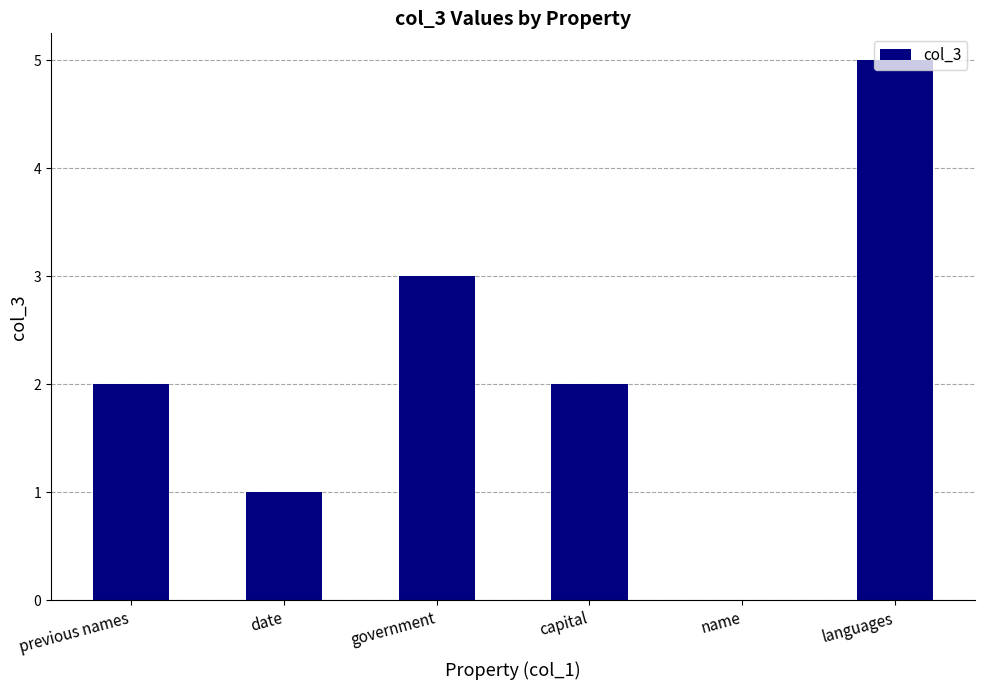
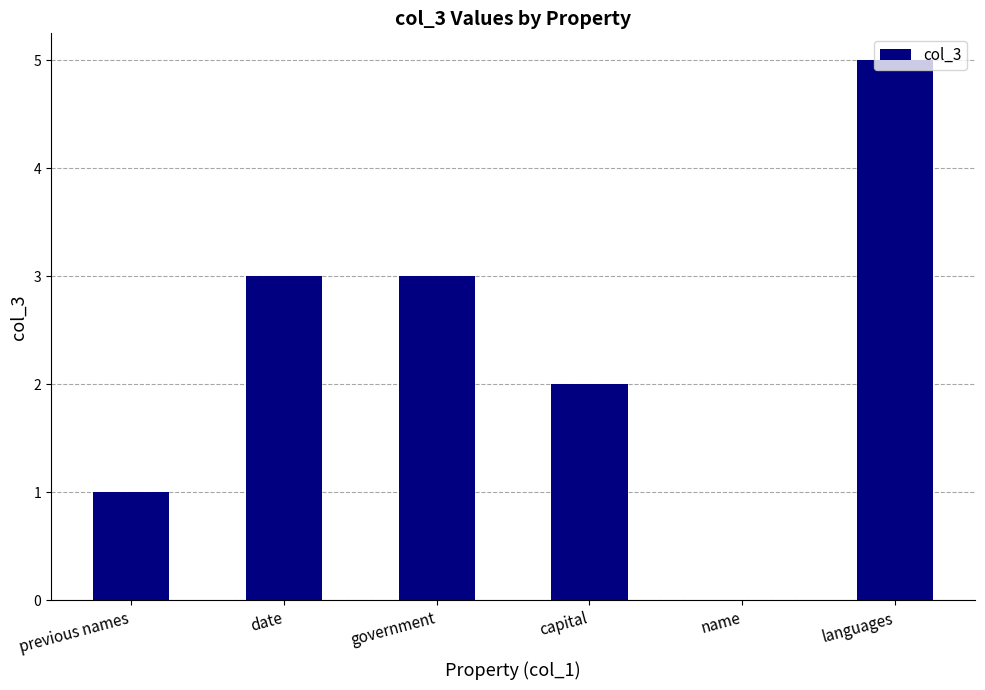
previous names: 2 -> 1
date: 1 -> 3
